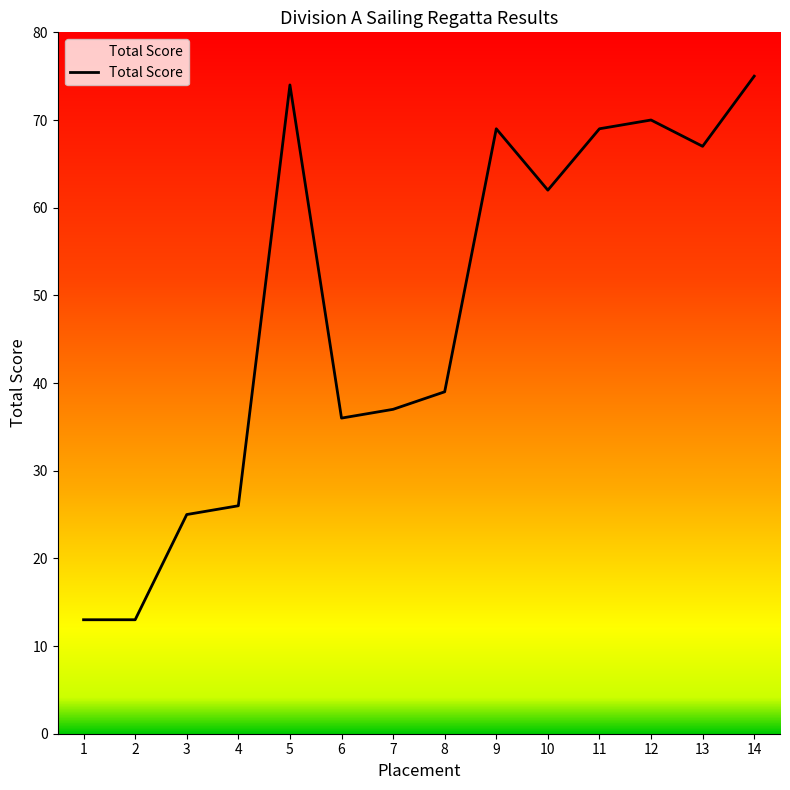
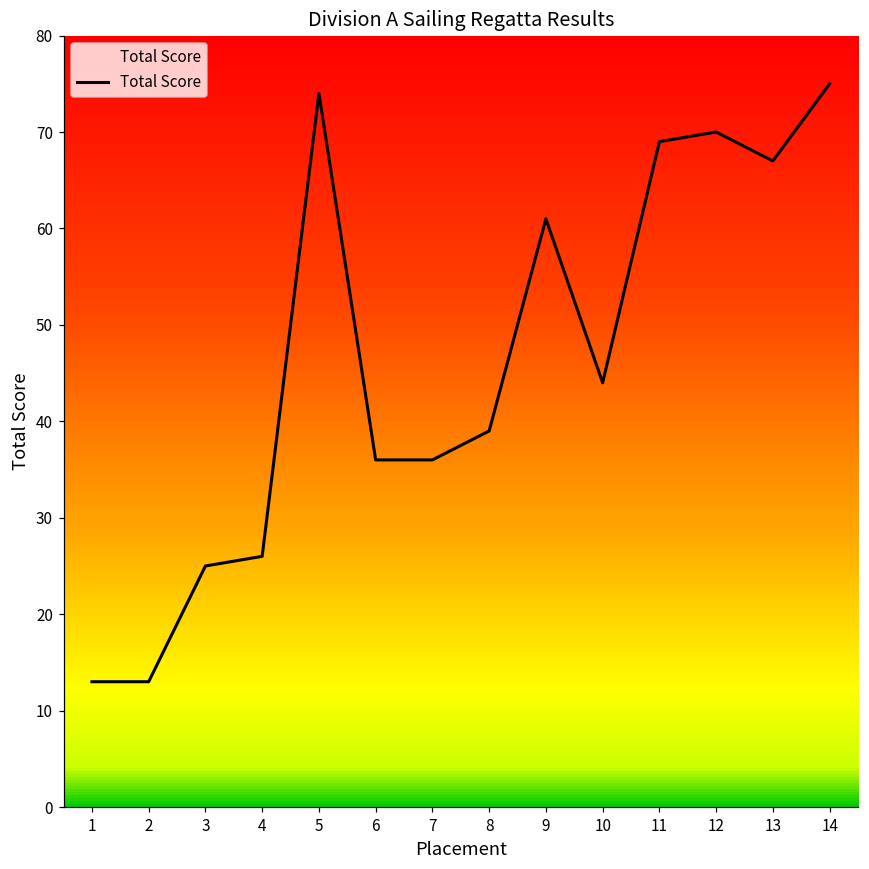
7: 37 -> 36
9: 69 -> 61
10: 62 -> 44
